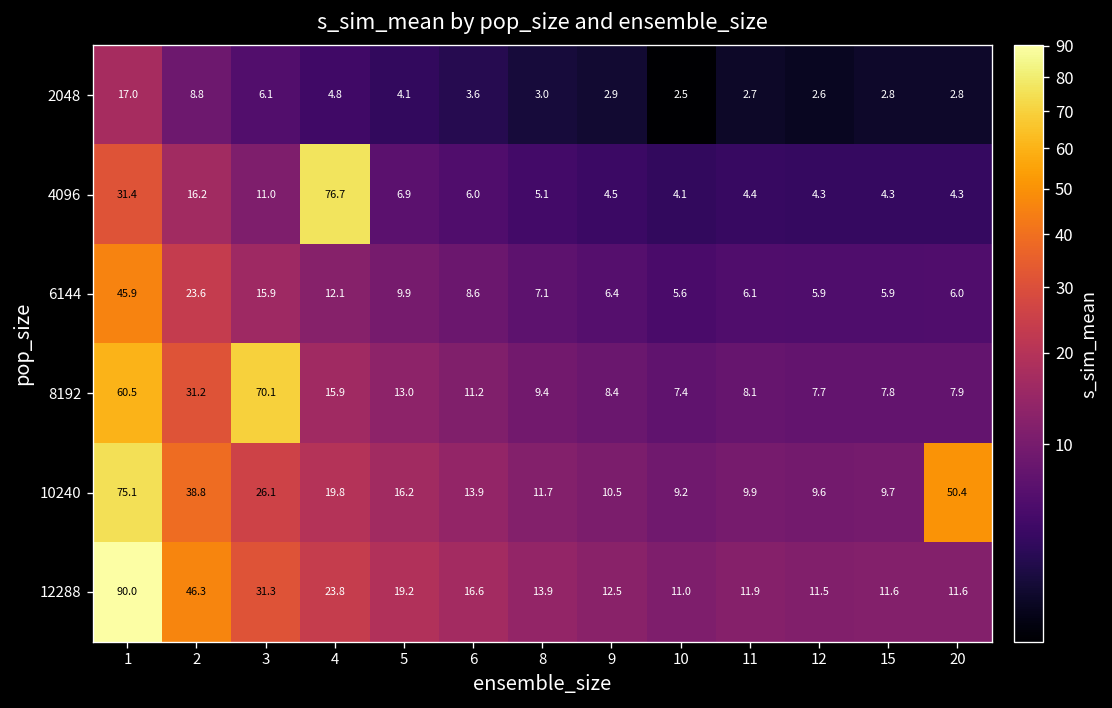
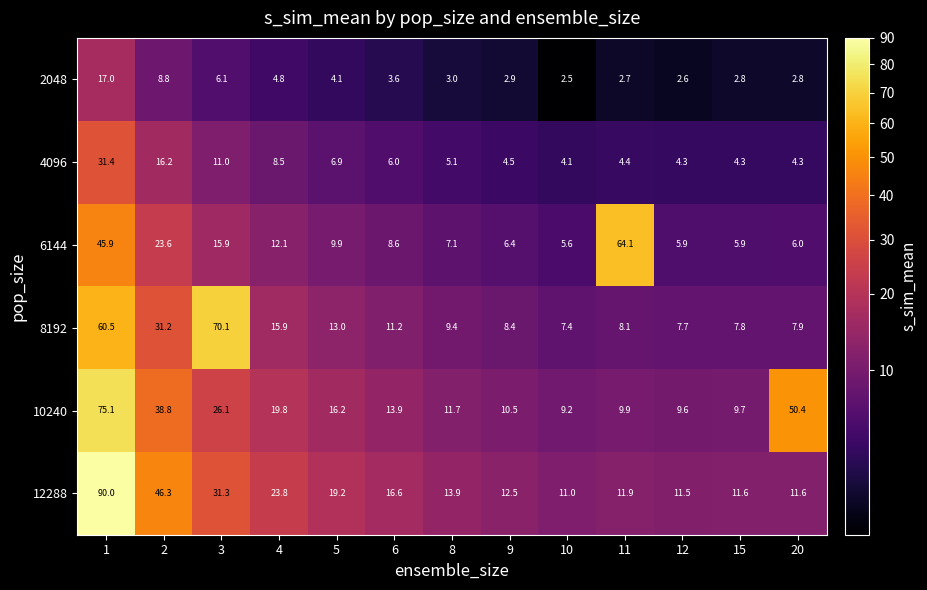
4096, 4: 76.7 -> 8.5
6144, 11: 6.1 -> 64.1
